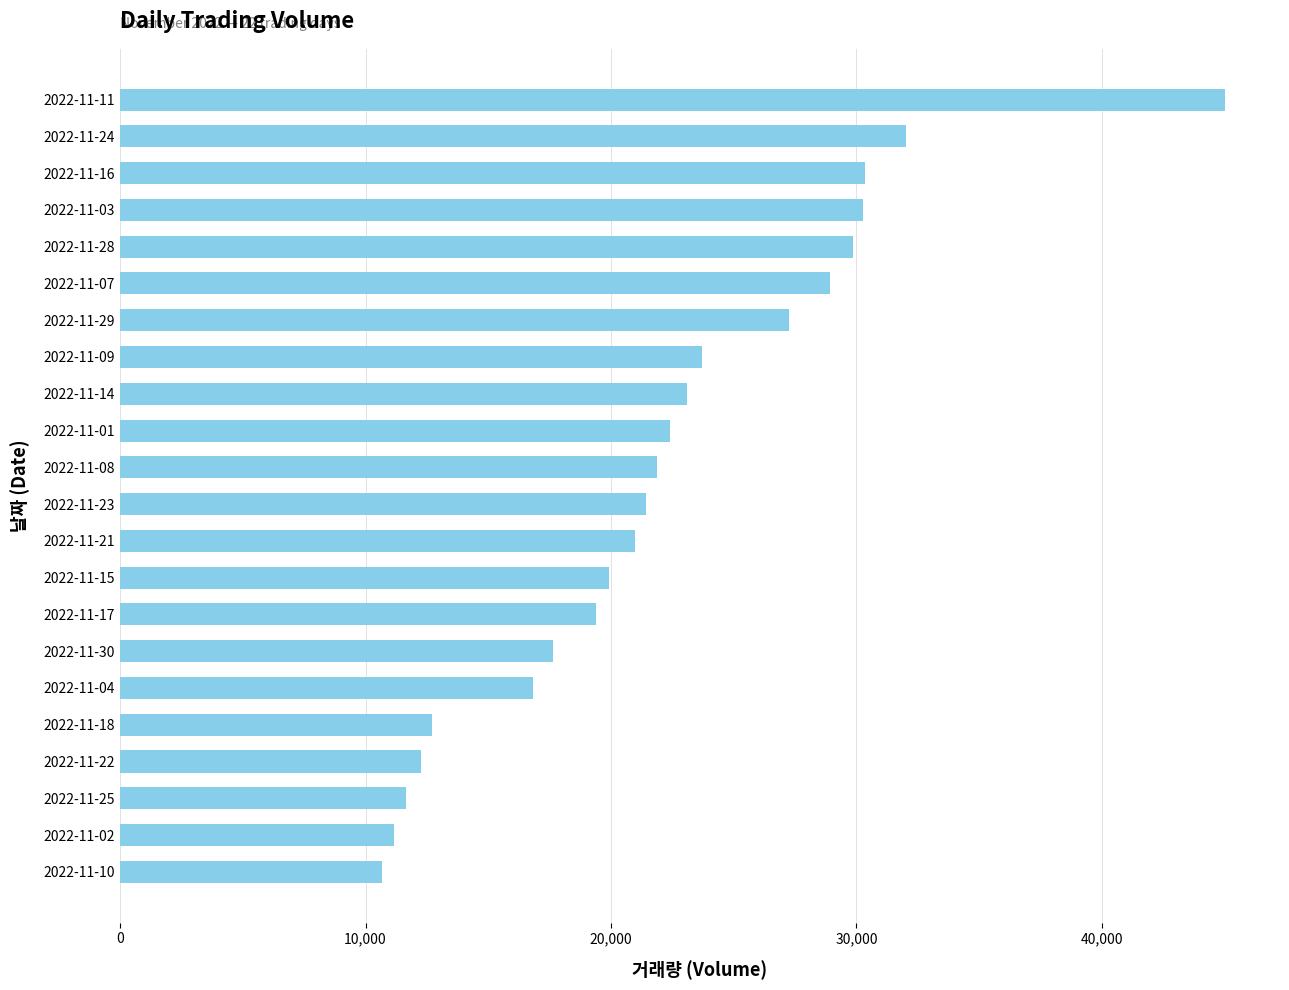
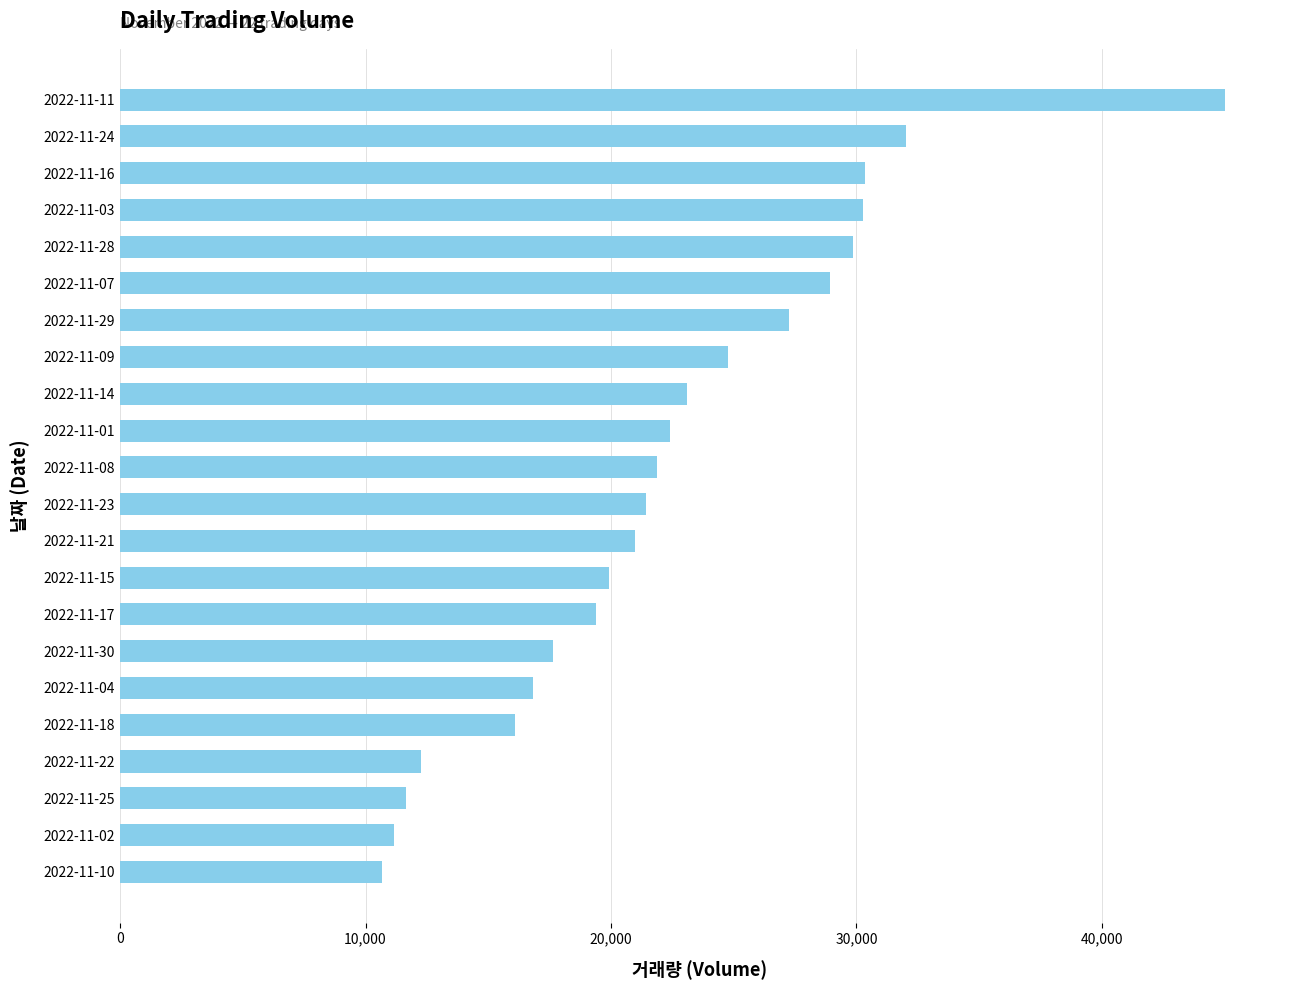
2022-11-09: 23,700 -> 24,800
2022-11-18: 12,700 -> 16,100
